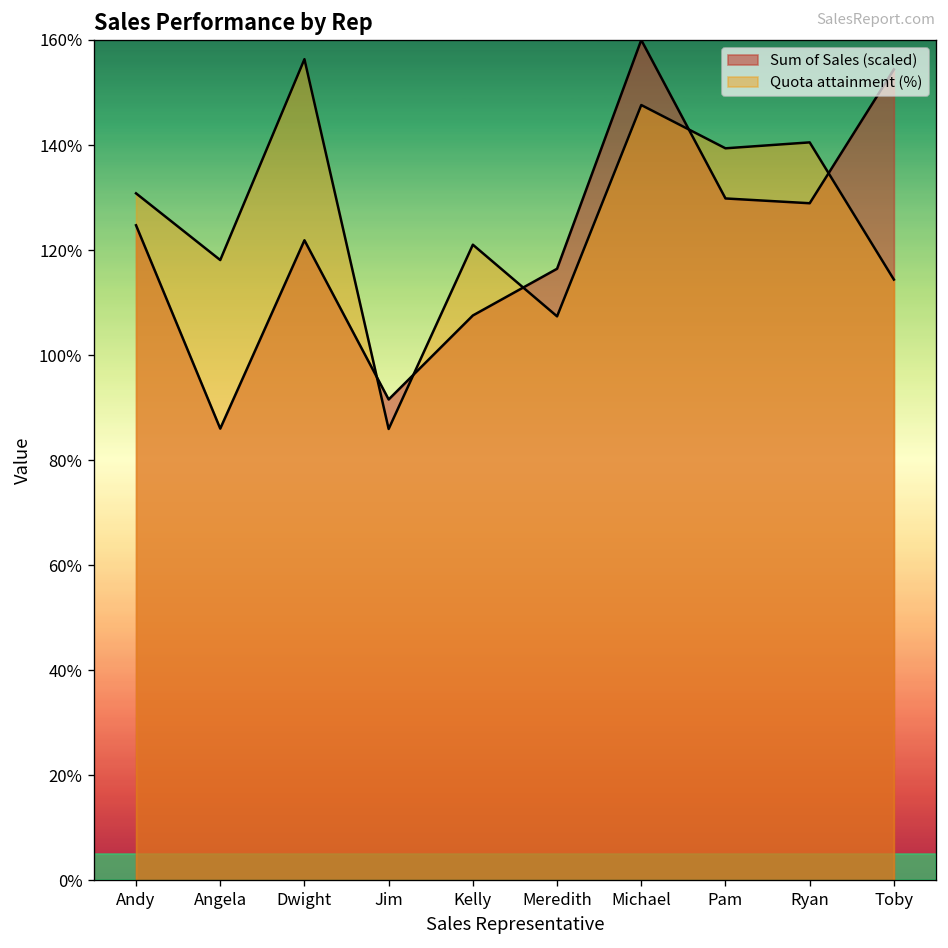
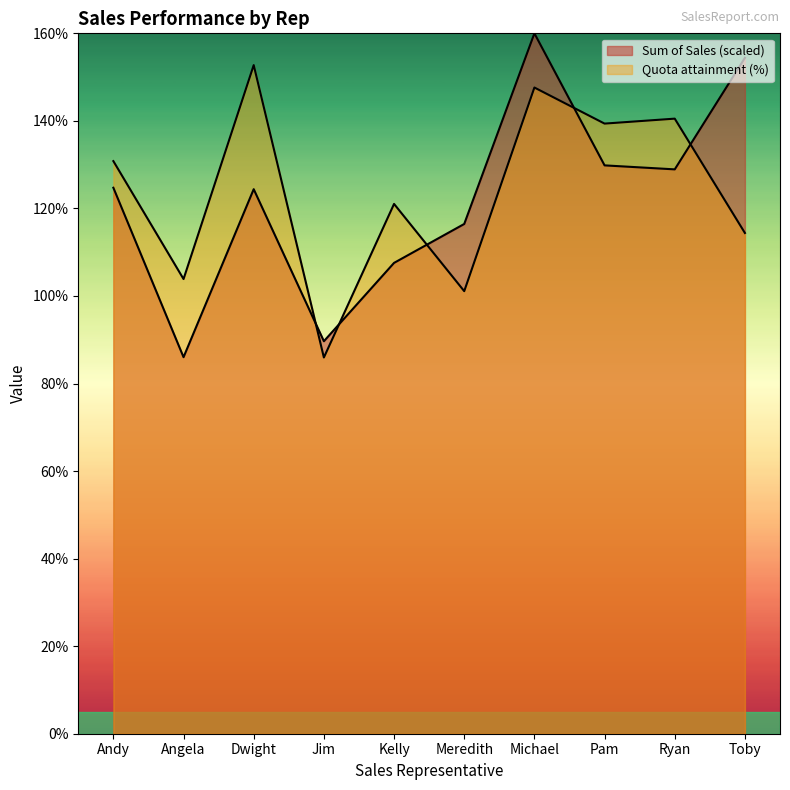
Quota attainment (%), Angela: 118% -> 104%
Sum of Sales (scaled), Dwight: 122% -> 124%
Quota attainment (%), Dwight: 156% -> 153%
Sum of Sales (scaled), Jim: 92% -> 90%
Quota attainment (%), Meredith: 107% -> 101%
